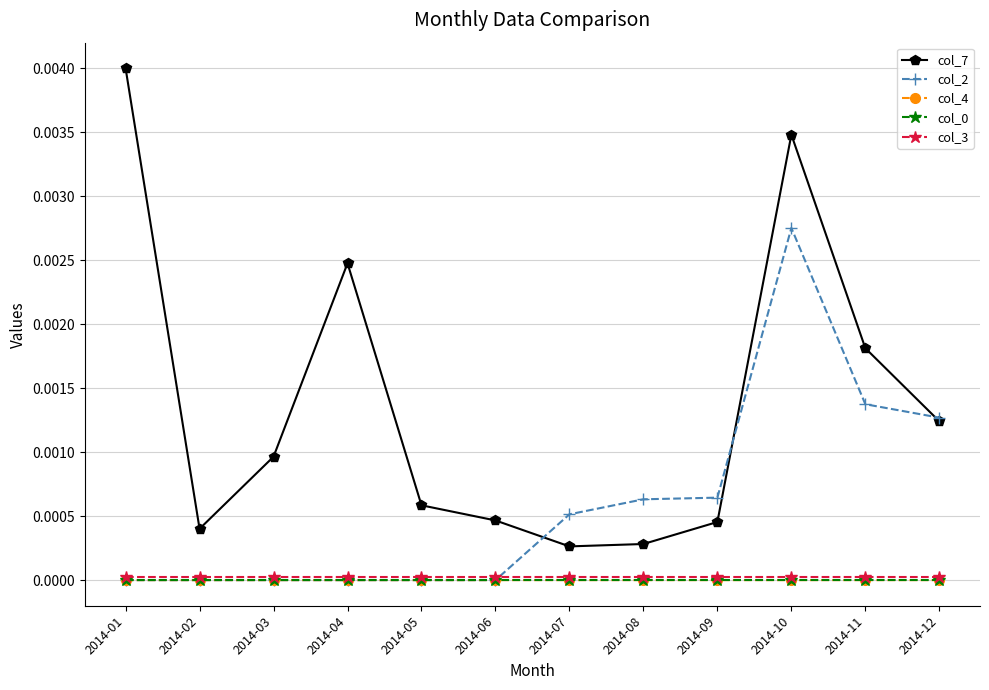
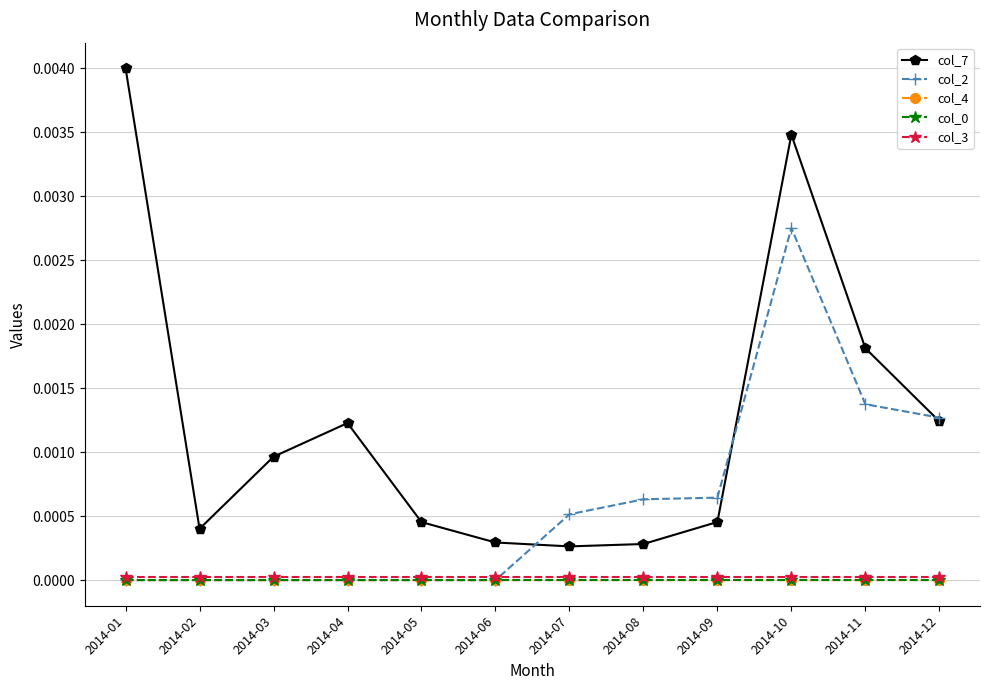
col_7, 2014-04: 0.00248 -> 0.00123
col_7, 2014-05: 0.00058 -> 0.00045
col_7, 2014-06: 0.00047 -> 0.00029
